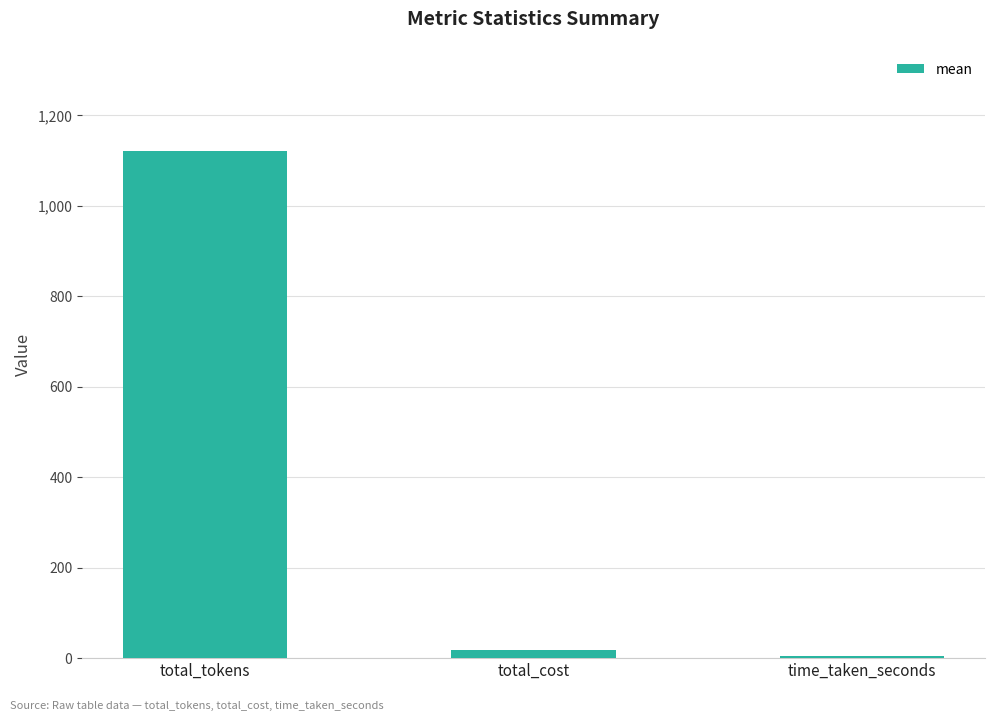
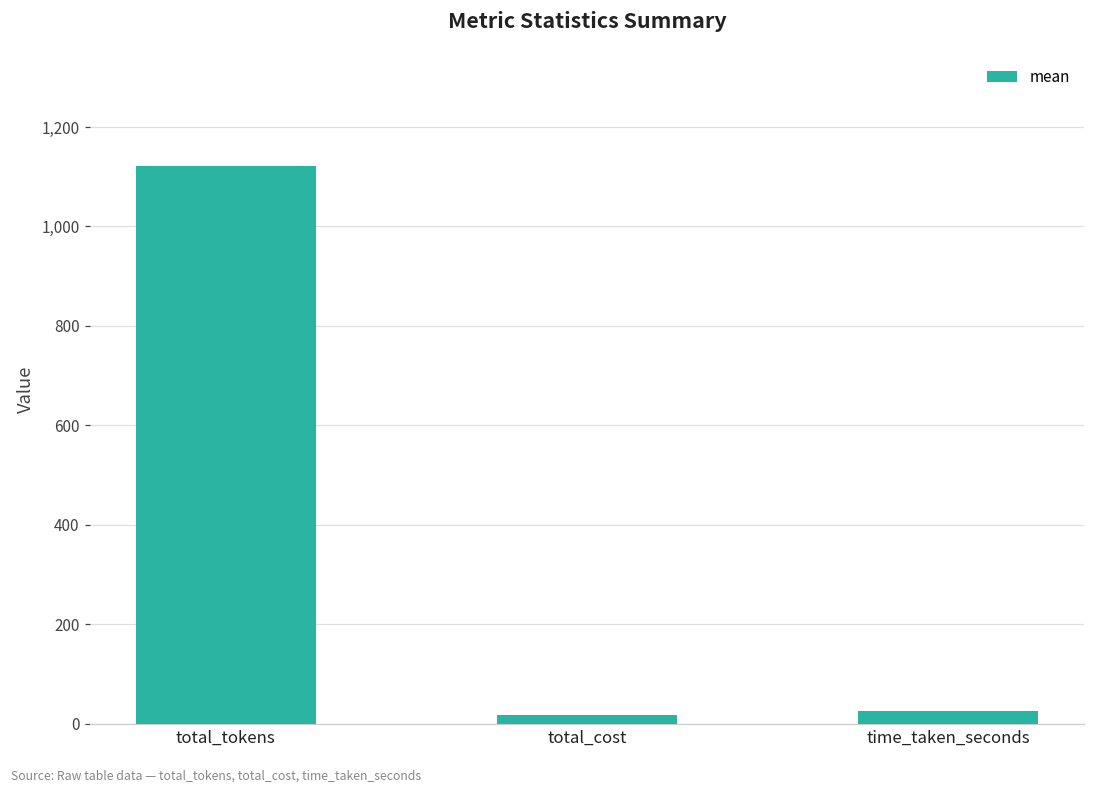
time_taken_seconds: 0 -> 20
